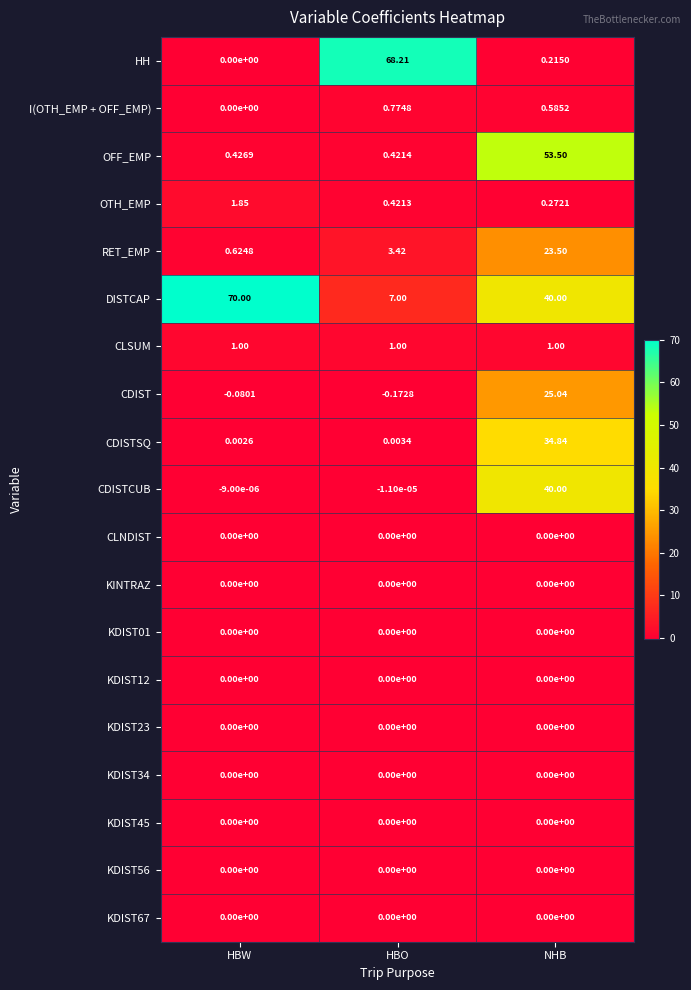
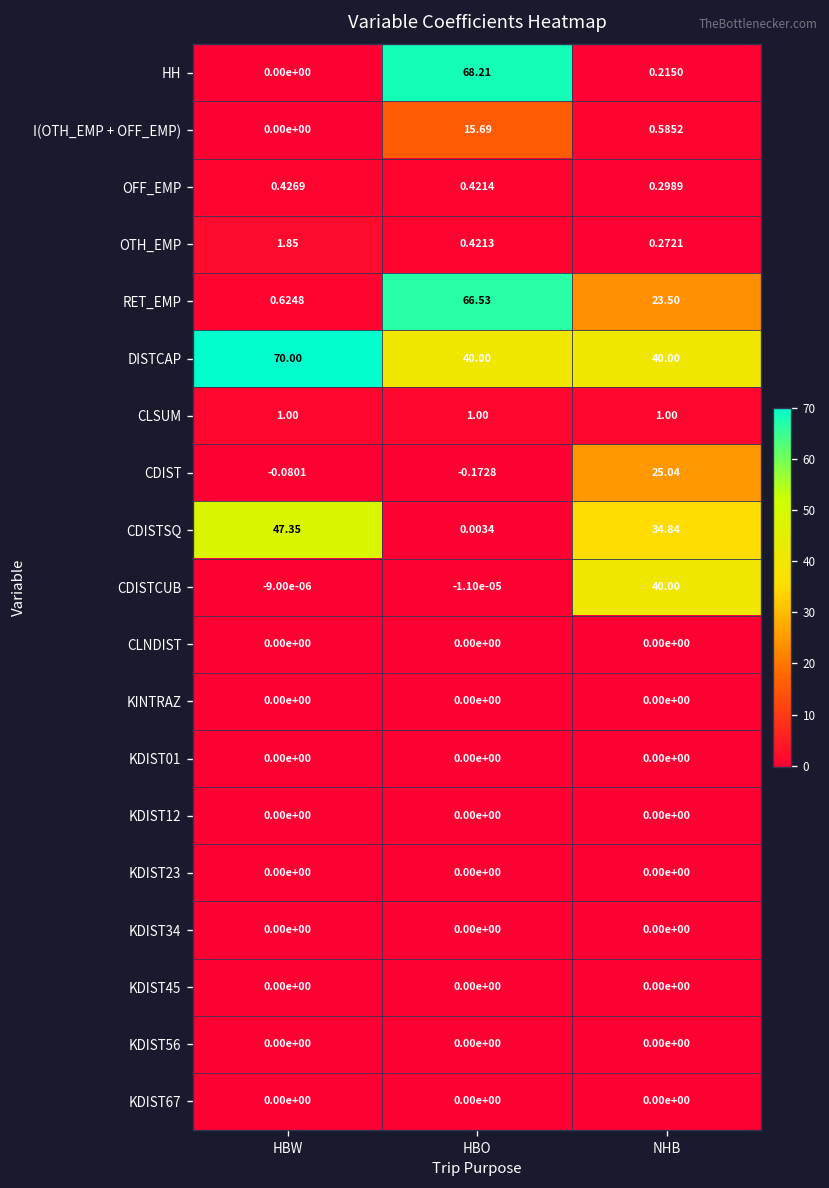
I(OTH_EMP + OFF_EMP), HBO: 0.7748 -> 15.69
OFF_EMP, NHB: 53.50 -> 0.2989
RET_EMP, HBO: 3.42 -> 66.53
DISTCAP, HBO: 7.00 -> 40.00
CDISTSQ, HBW: 0.0026 -> 47.35
